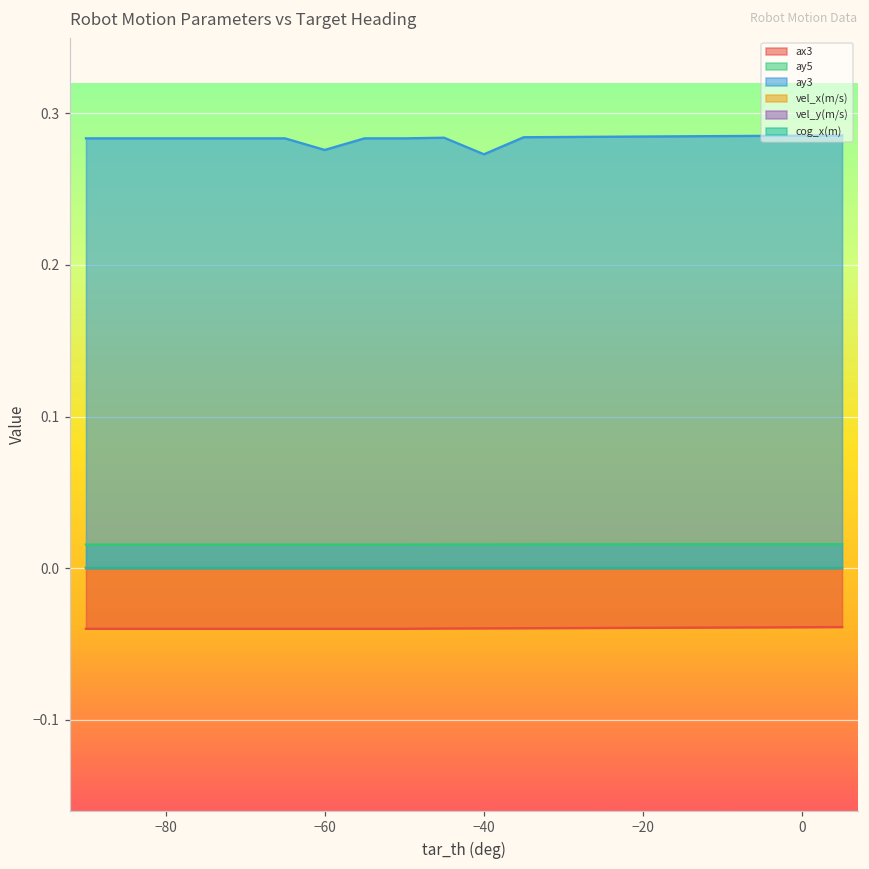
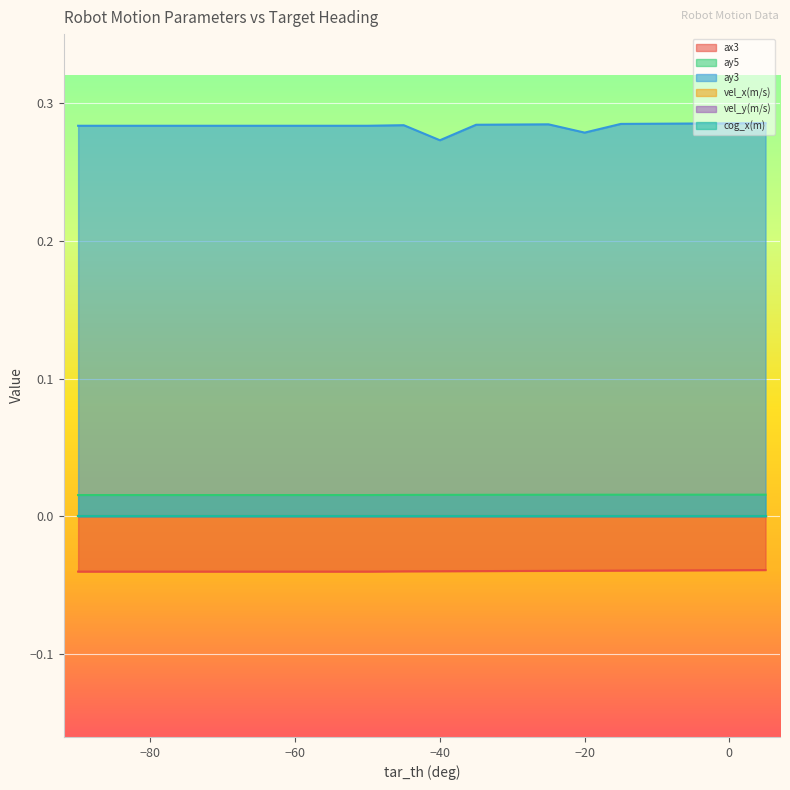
ay3, −60: 0.276 -> 0.283
ay3, −20: 0.285 -> 0.279
